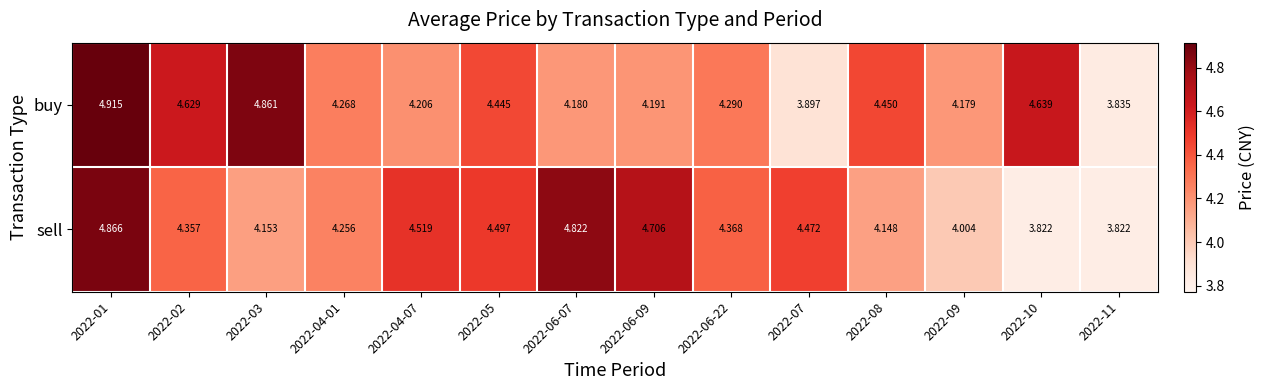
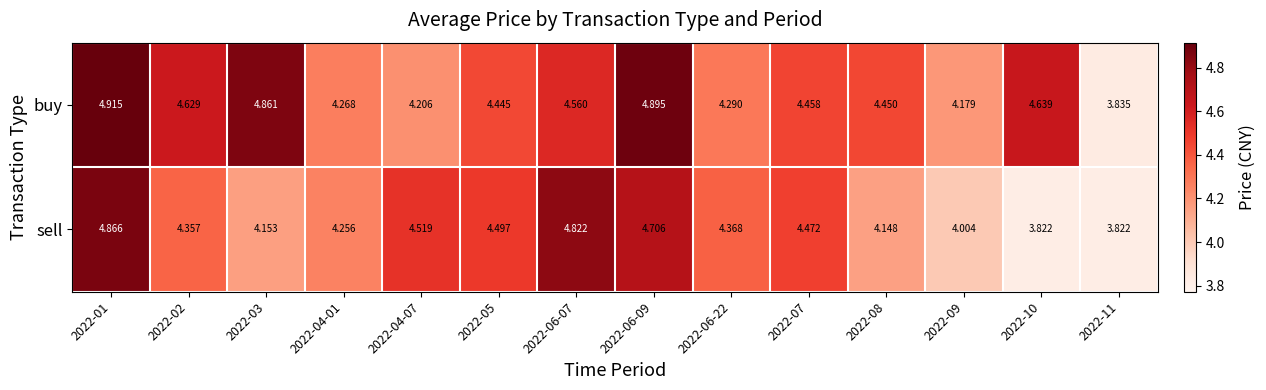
buy, 2022-06-07: 4.180 -> 4.560
buy, 2022-06-09: 4.191 -> 4.895
buy, 2022-07: 3.897 -> 4.458
